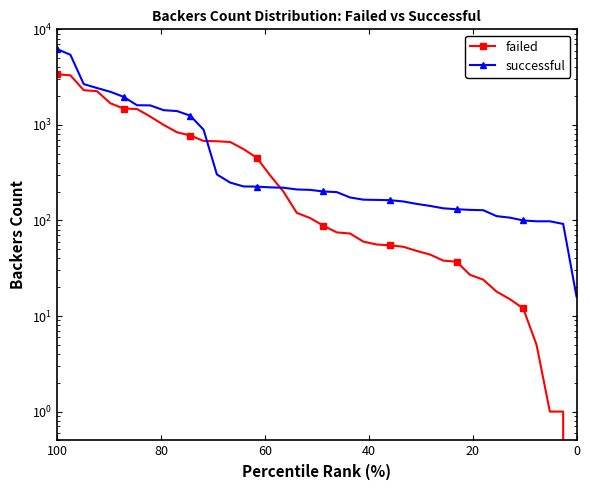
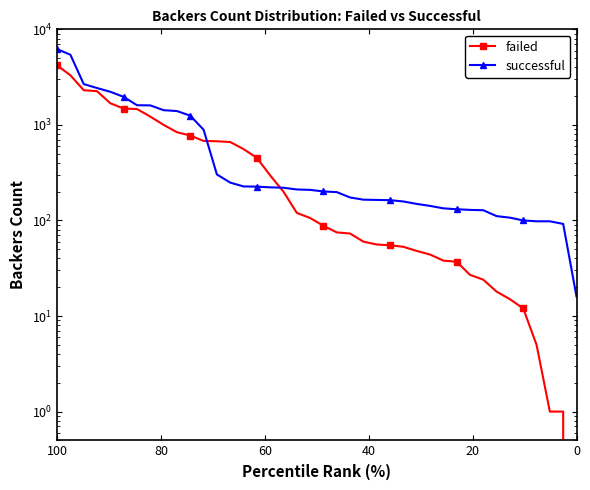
failed, 100: 3400 -> 4000
